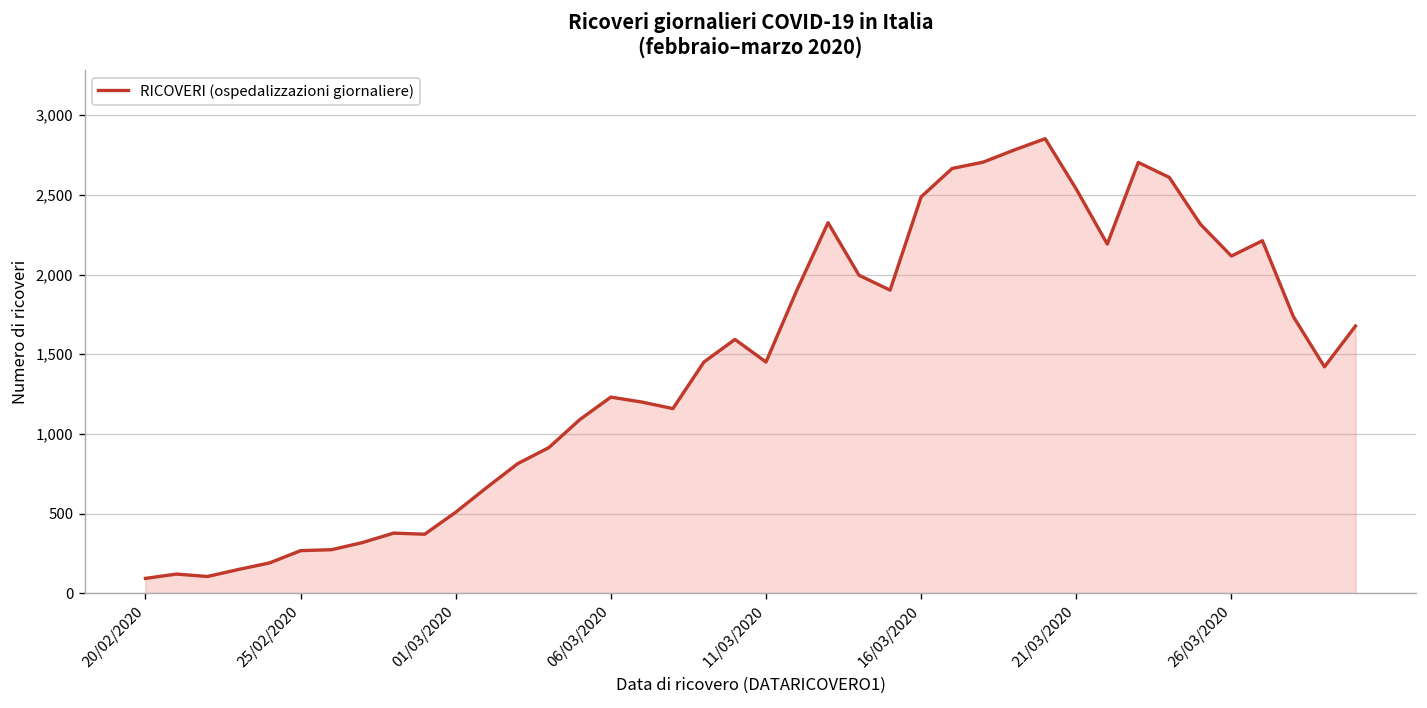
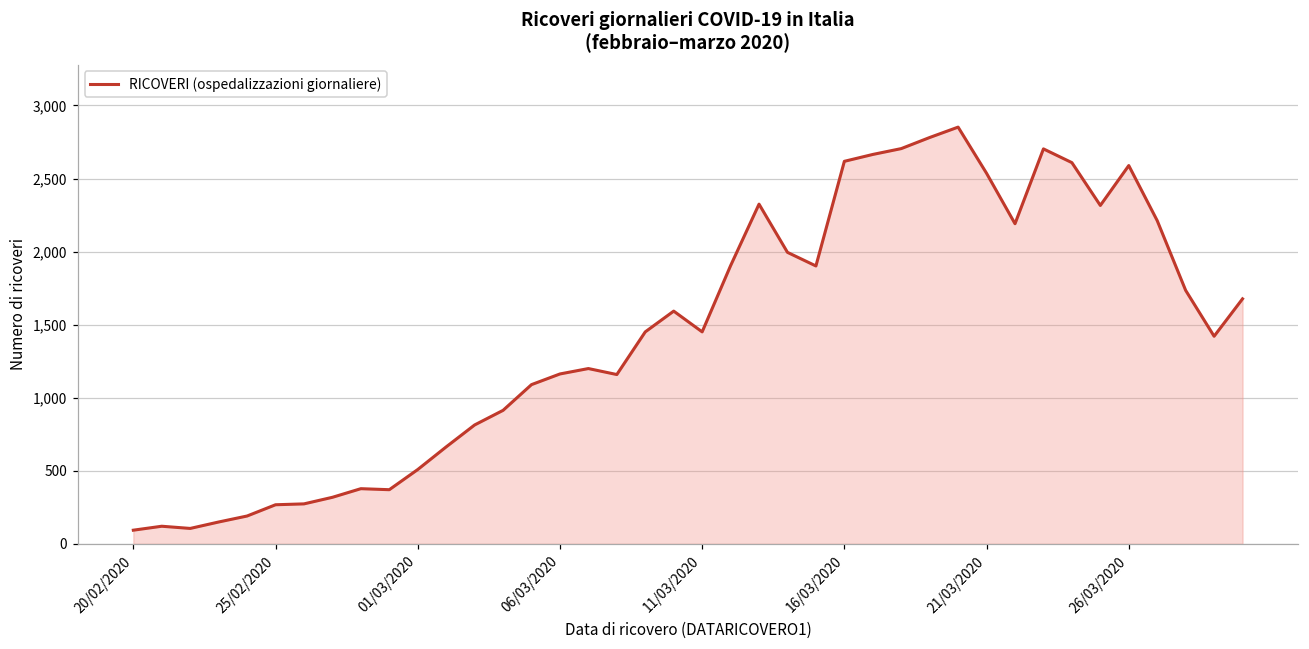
06/03/2020: 1,230 -> 1,160
16/03/2020: 2,490 -> 2,620
26/03/2020: 2,120 -> 2,590
